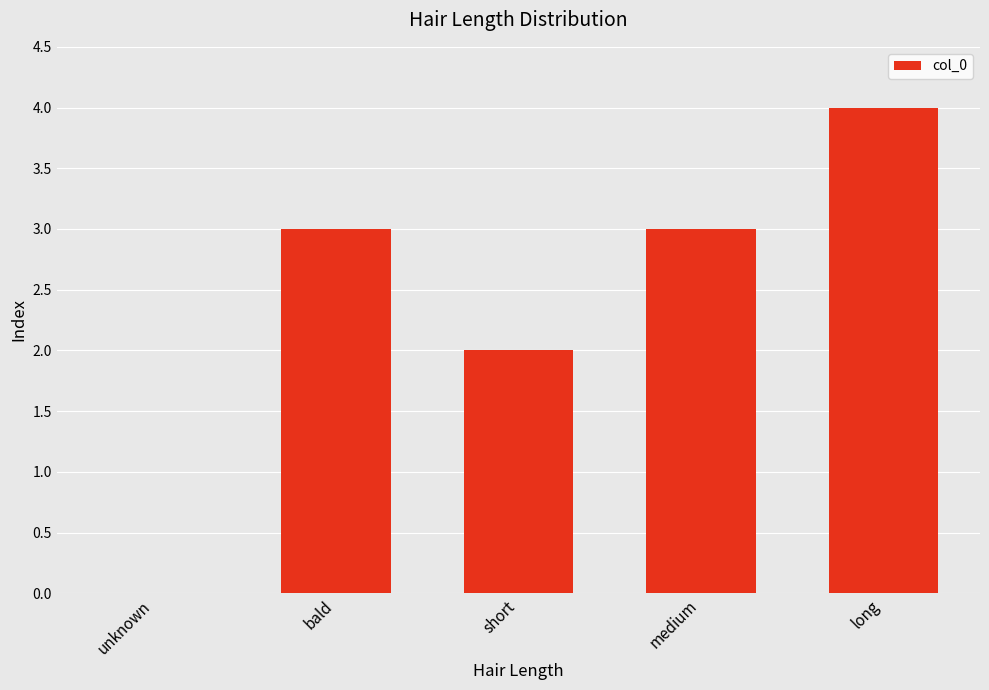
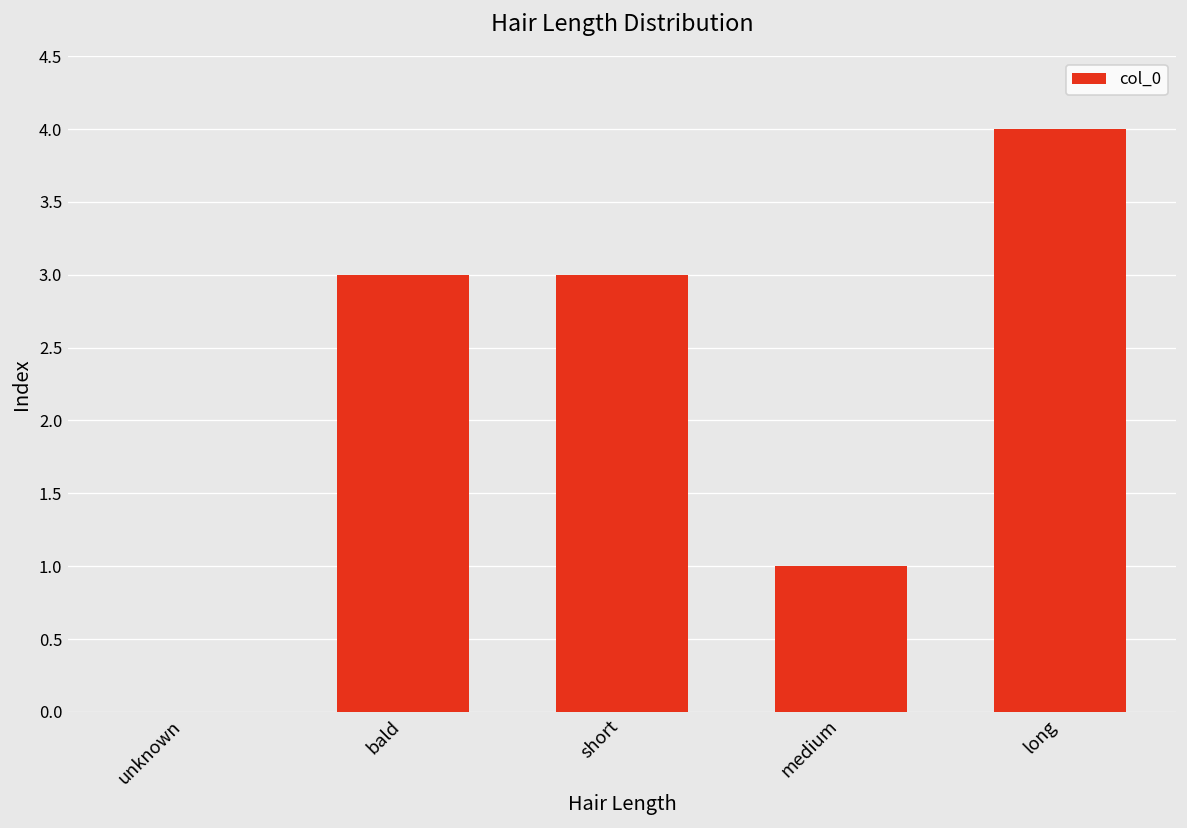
short: 2 -> 3
medium: 3 -> 1
